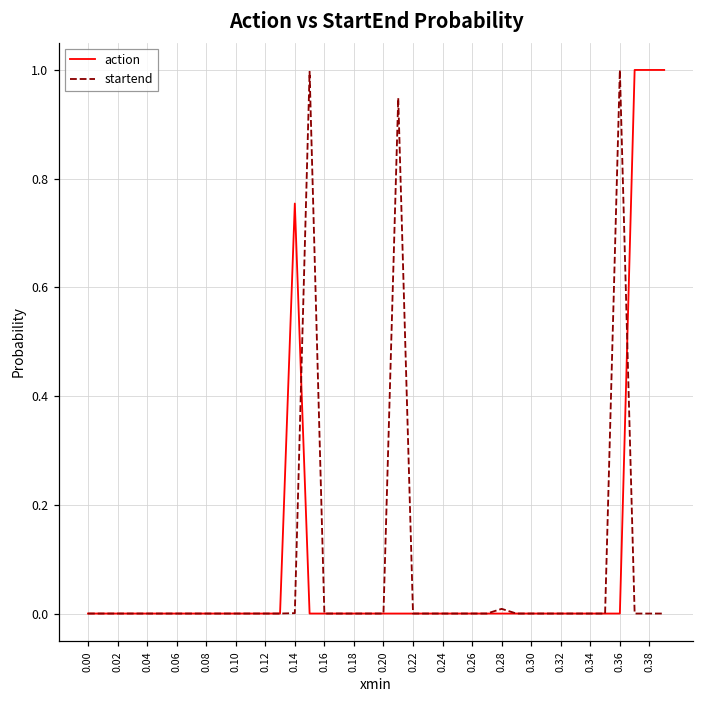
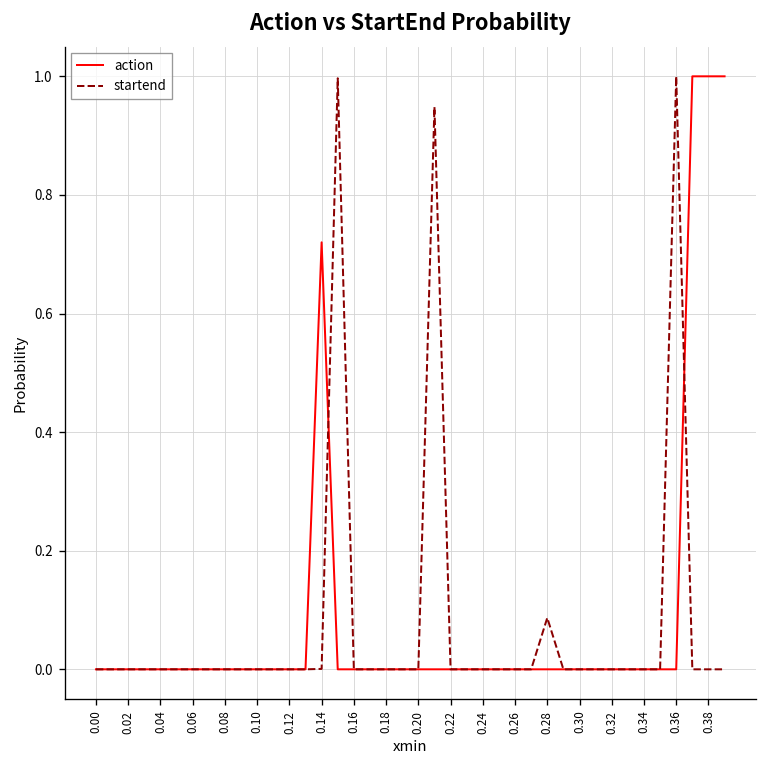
action, 0.14: 0.75 -> 0.72
startend, 0.28: 0.01 -> 0.09
